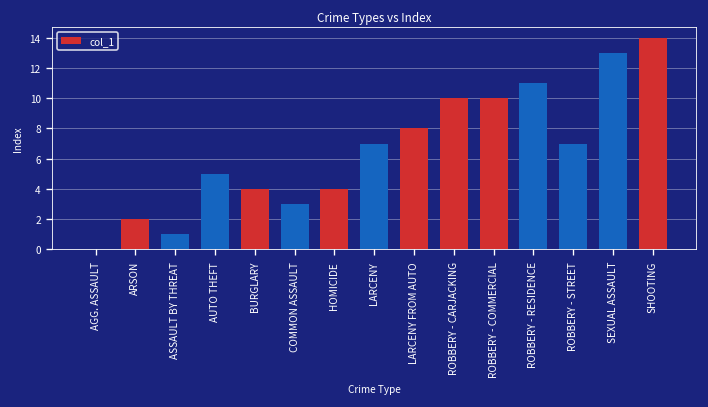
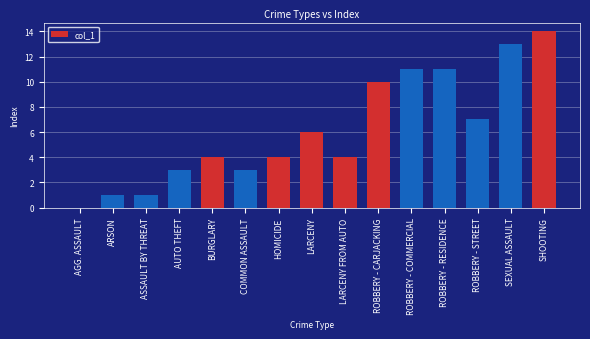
ARSON: 2 -> 1
AUTO THEFT: 5 -> 3
LARCENY: 7 -> 6
LARCENY FROM AUTO: 8 -> 4
ROBBERY - COMMERCIAL: 10 -> 11
